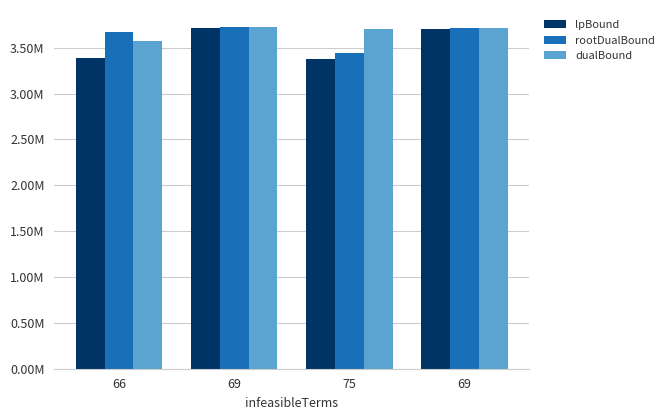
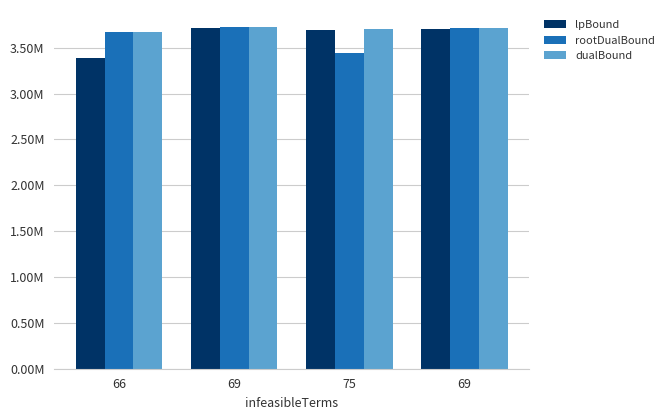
dualBound, 66: 3600000 -> 3700000
lpBound, 75: 3400000 -> 3700000
